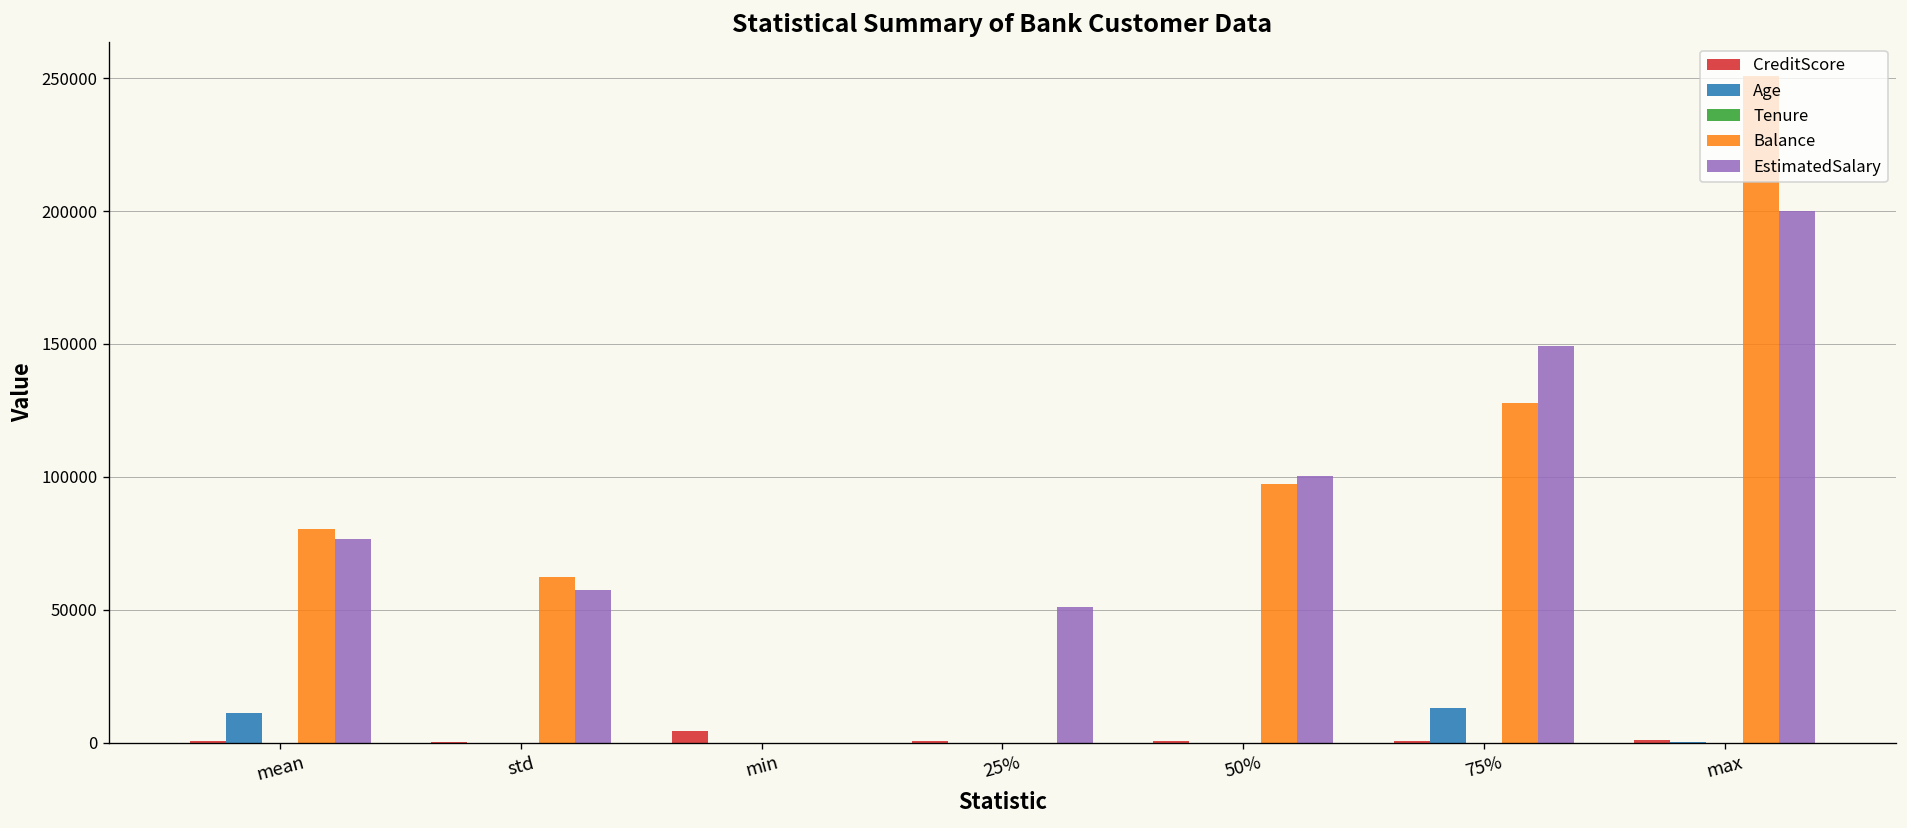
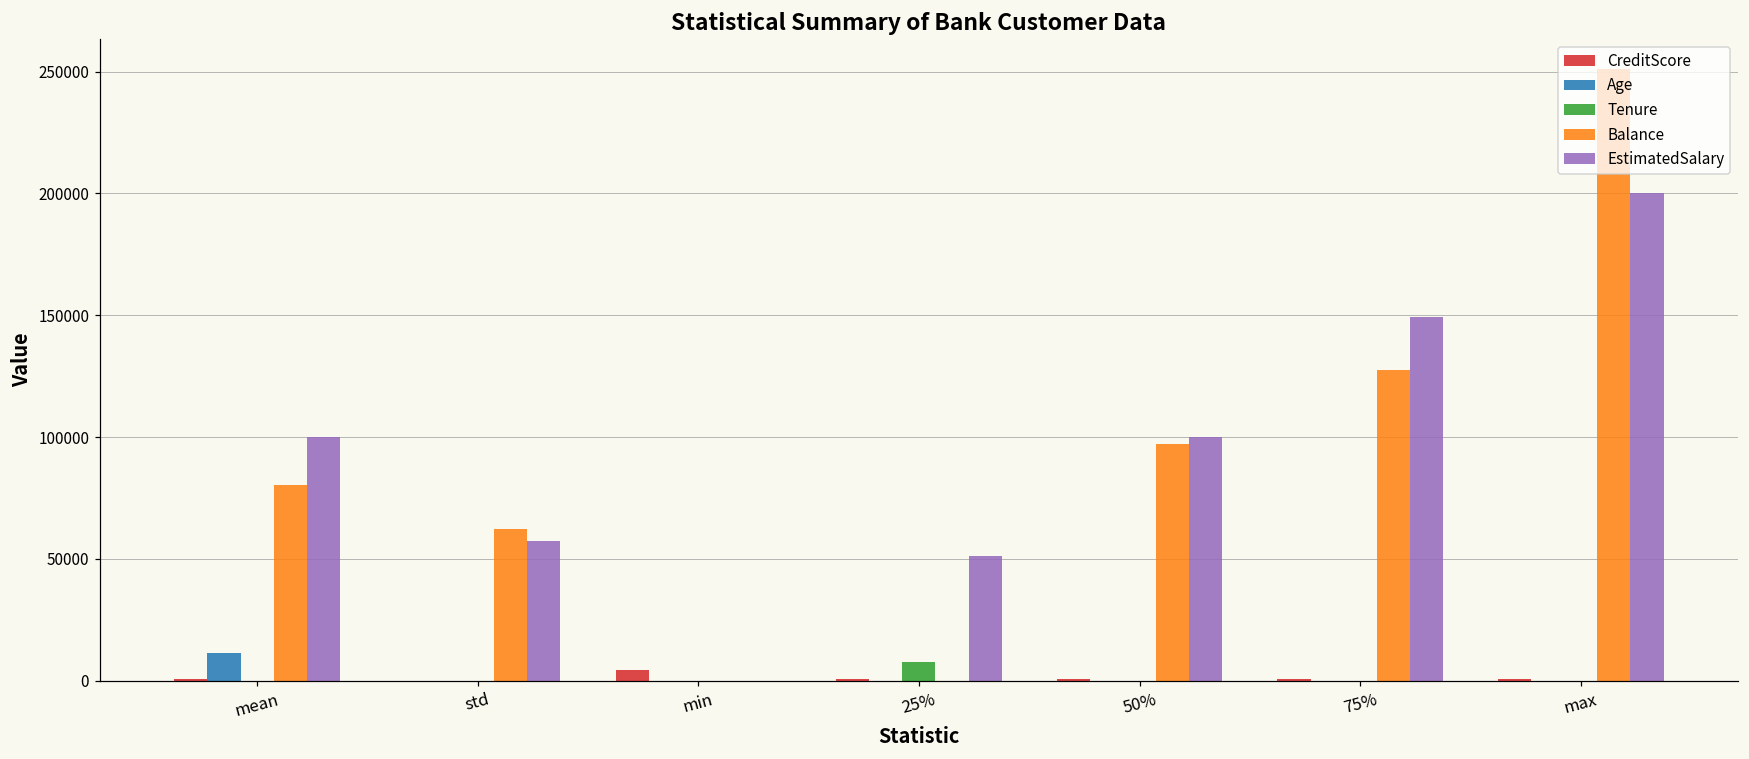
EstimatedSalary, mean: 77000 -> 100000
Tenure, 25%: 0 -> 8000
Age, 75%: 13000 -> 0
